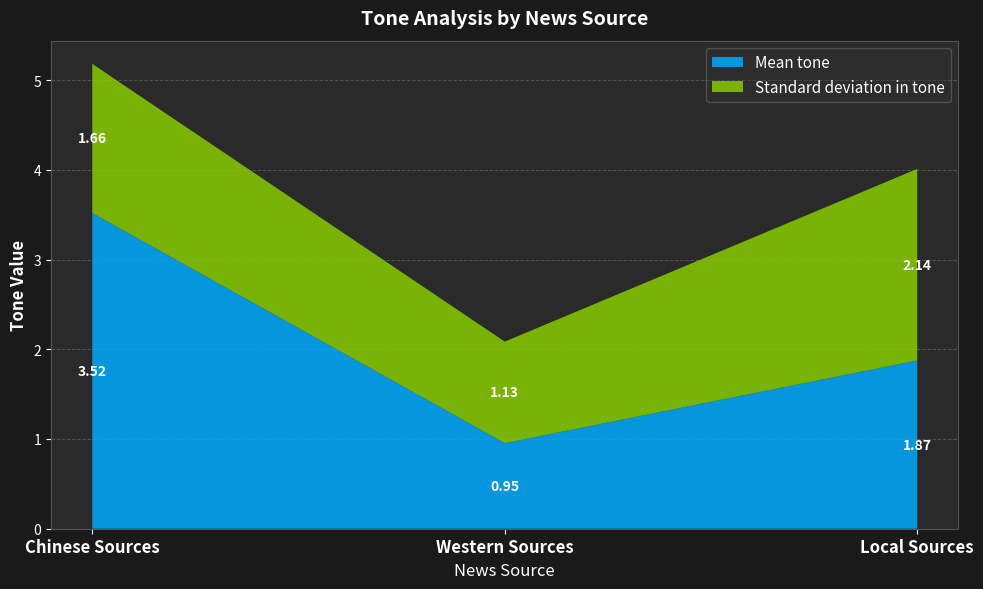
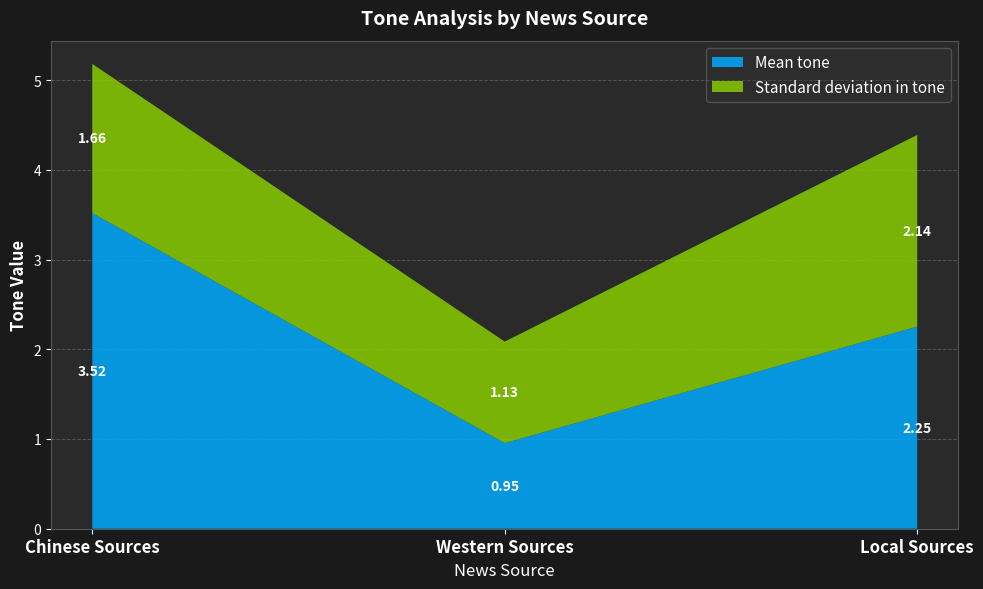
Mean tone, Local Sources: 1.87 -> 2.25
